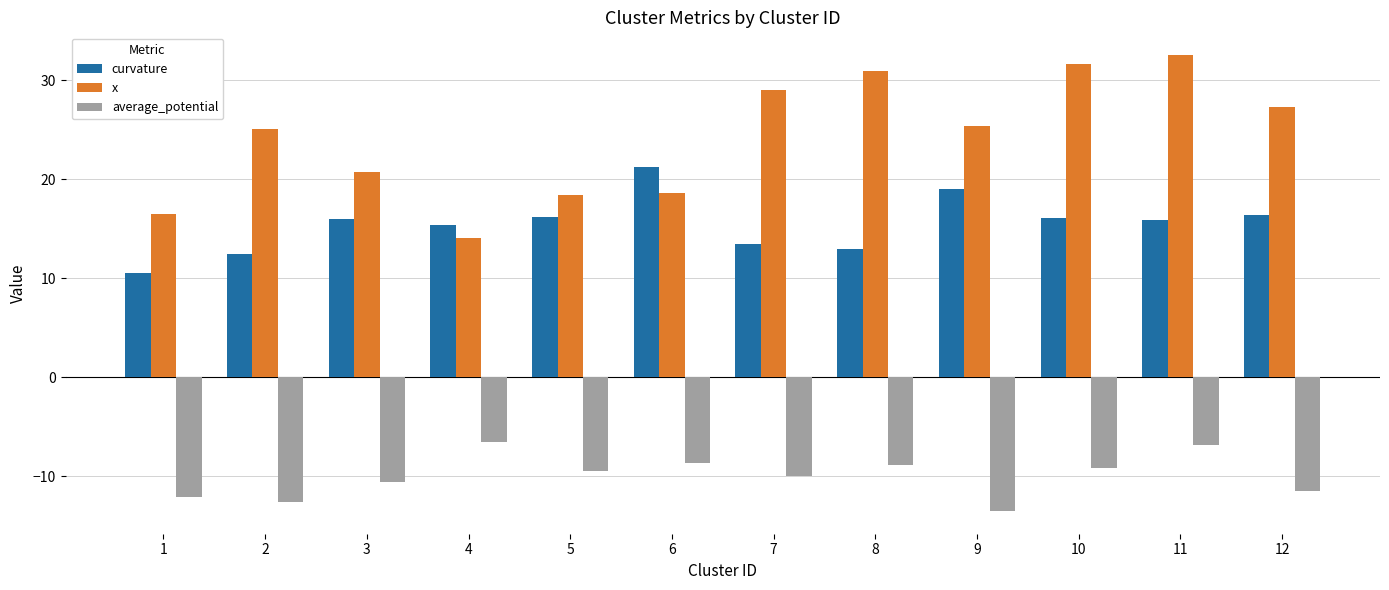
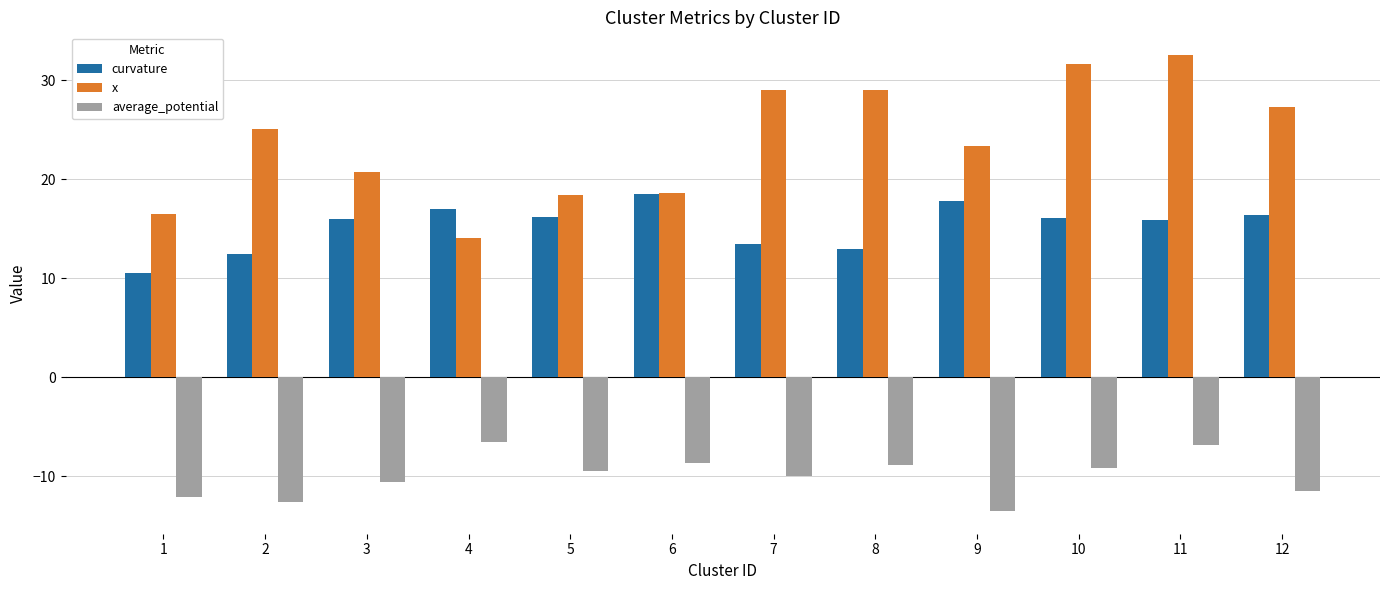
curvature, 4: 15 -> 17
curvature, 6: 21 -> 19
x, 8: 31 -> 29
curvature, 9: 19 -> 18
x, 9: 25 -> 23
